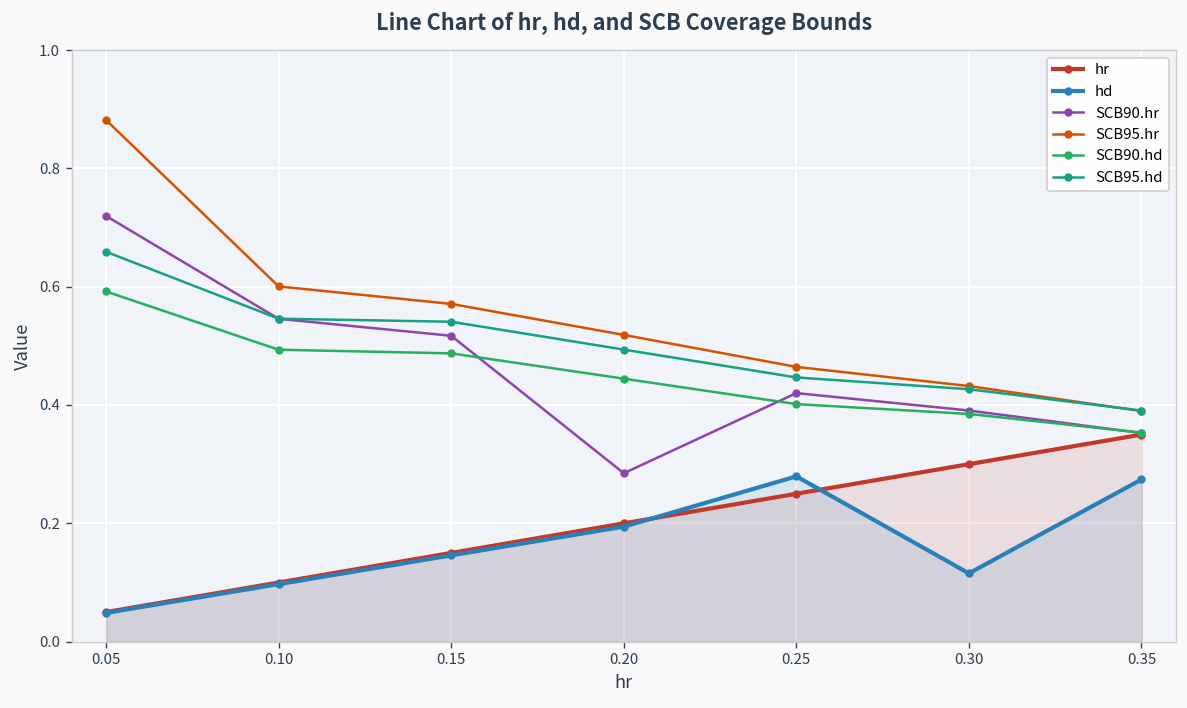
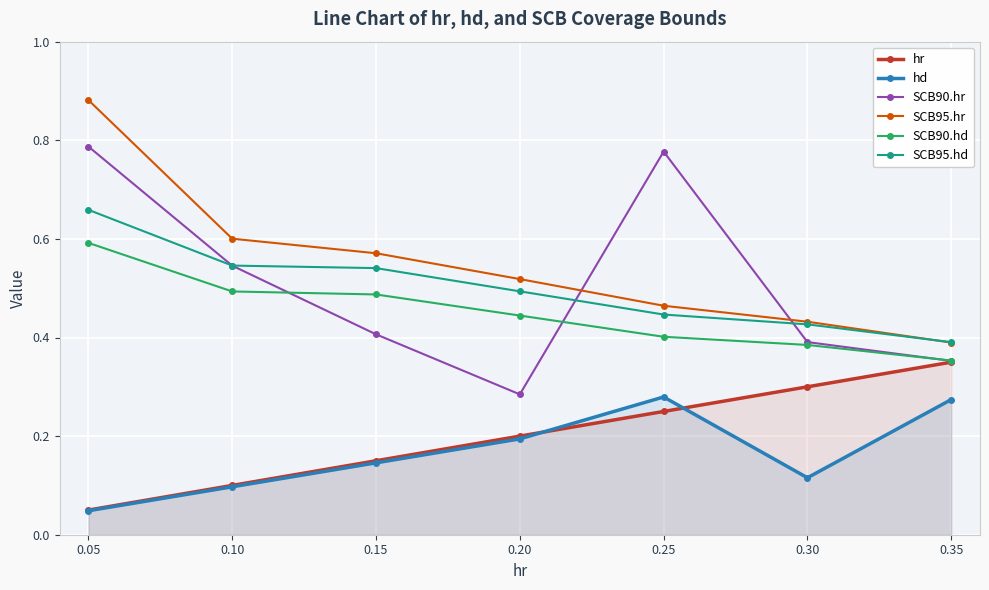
SCB90.hr, 0.05: 0.72 -> 0.79
SCB90.hr, 0.15: 0.52 -> 0.41
SCB90.hr, 0.25: 0.42 -> 0.78
